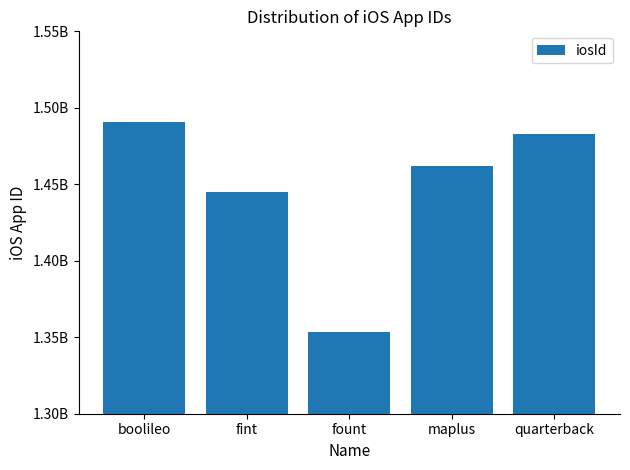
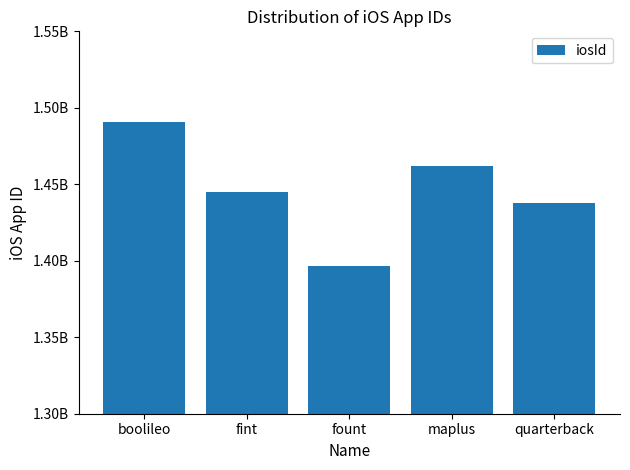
fount: 1353000000 -> 1396000000
quarterback: 1483000000 -> 1438000000
